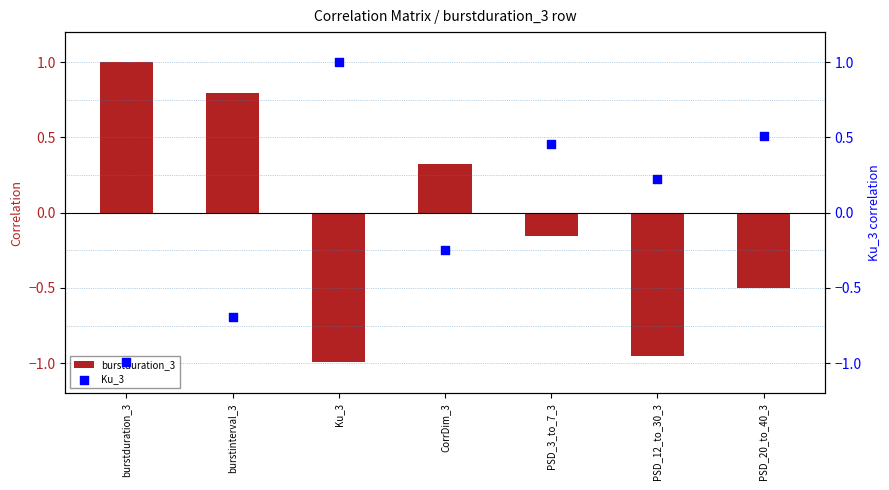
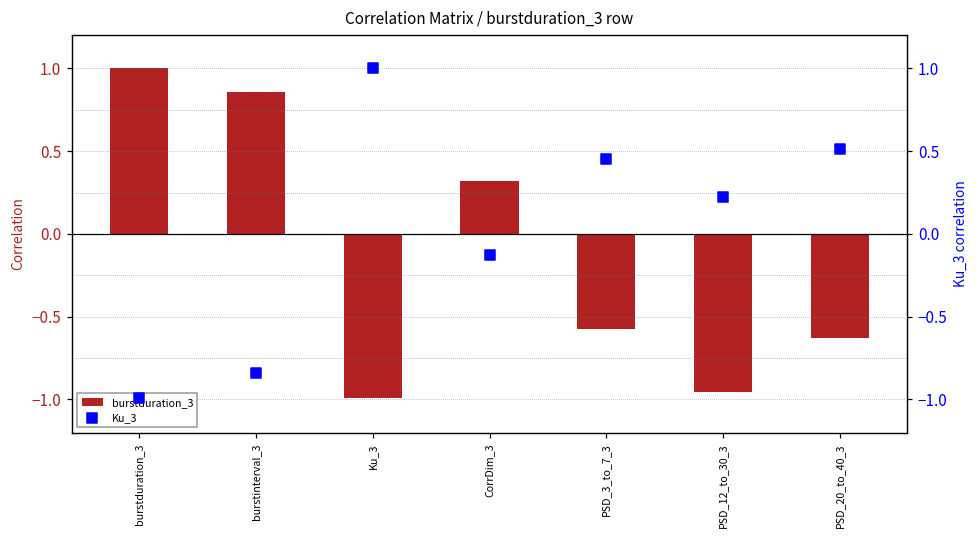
burstduration_3, burstinterval_3: 0.80 -> 0.86
burstduration_3, PSD_3_to_7_3: -0.15 -> -0.57
burstduration_3, PSD_20_to_40_3: -0.50 -> -0.63
Ku_3, burstinterval_3: -0.69 -> -0.84
Ku_3, CorrDim_3: -0.25 -> -0.13
